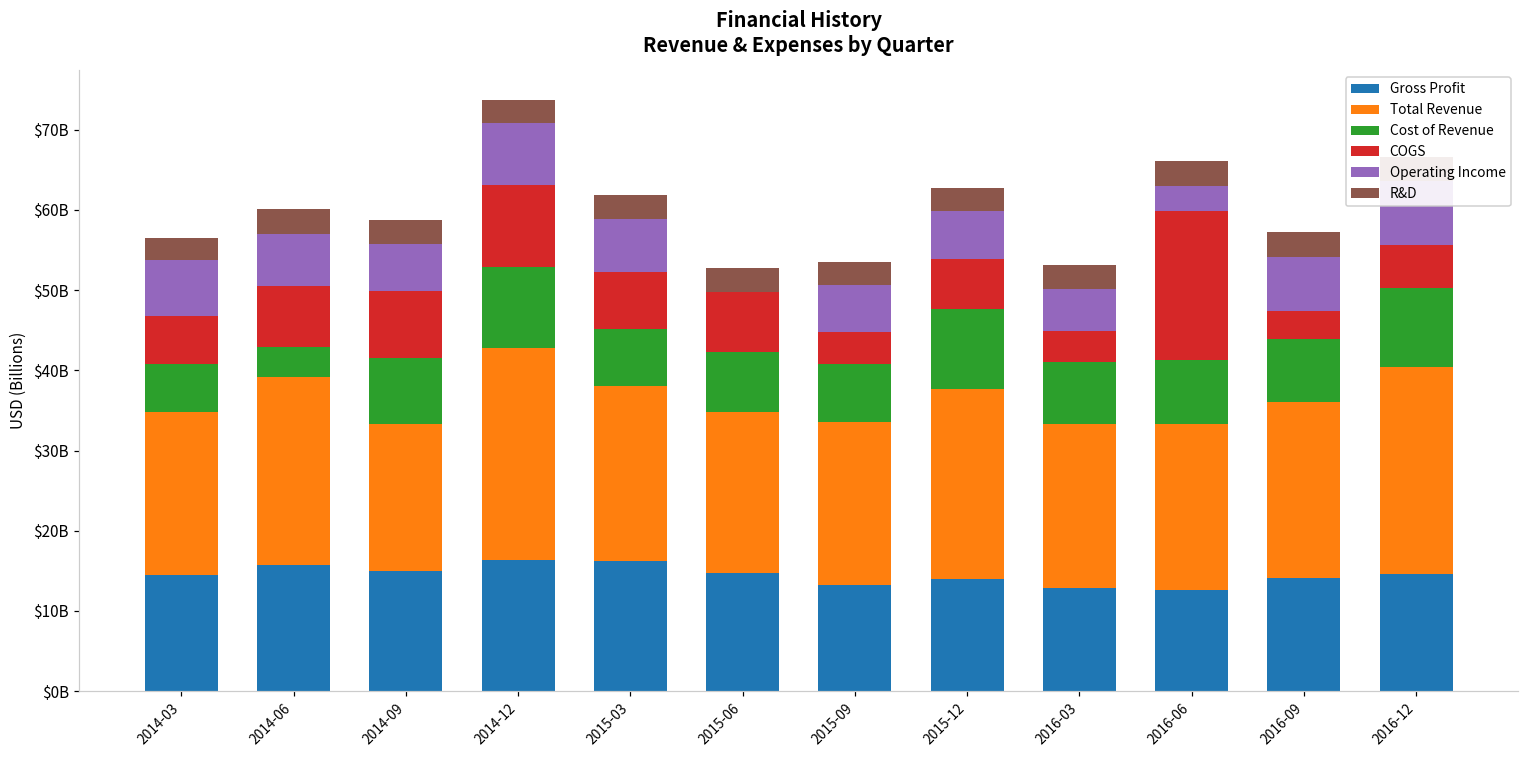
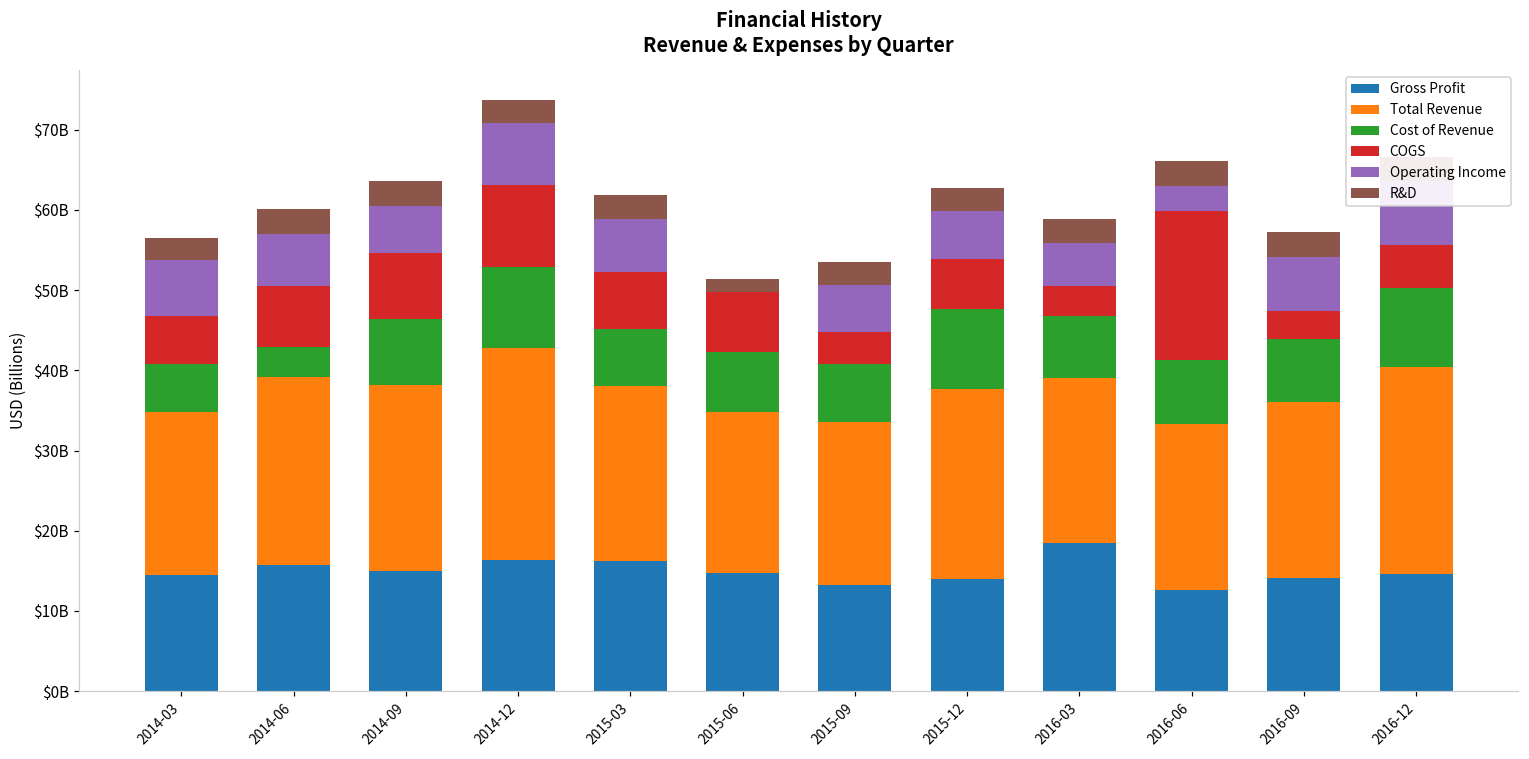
Total Revenue, 2014-09: $18000000000 -> $23000000000
R&D, 2015-06: $3000000000 -> $2000000000
Gross Profit, 2016-03: $13000000000 -> $19000000000
